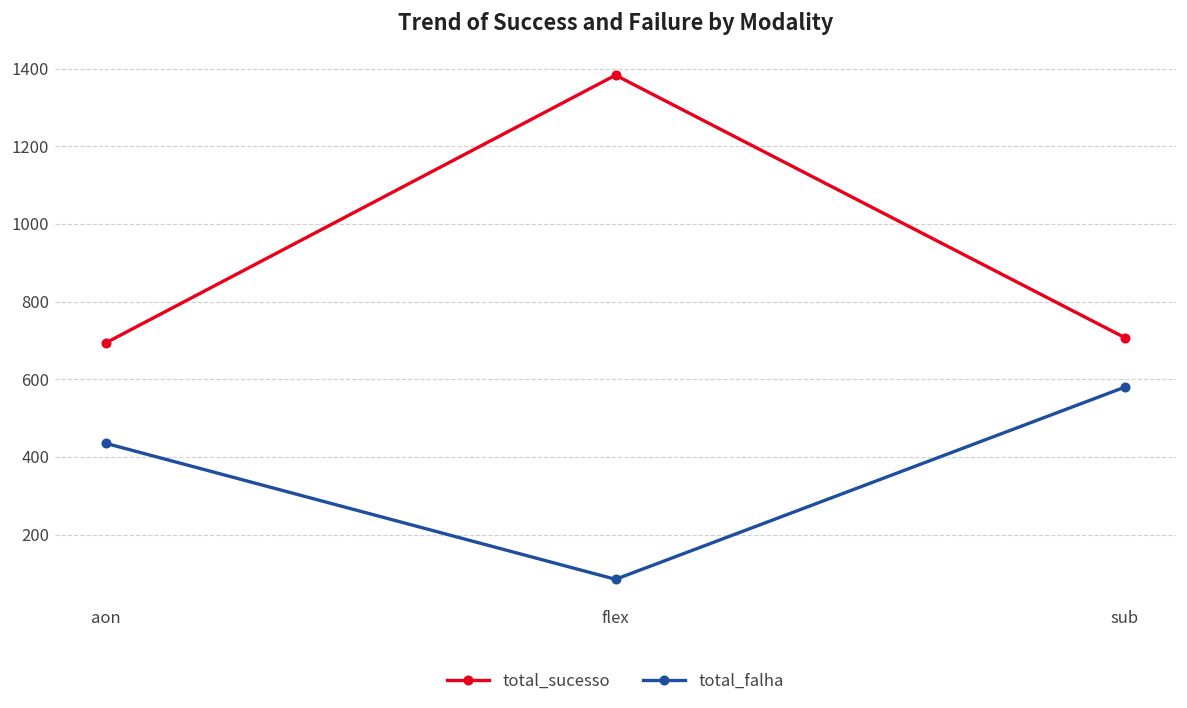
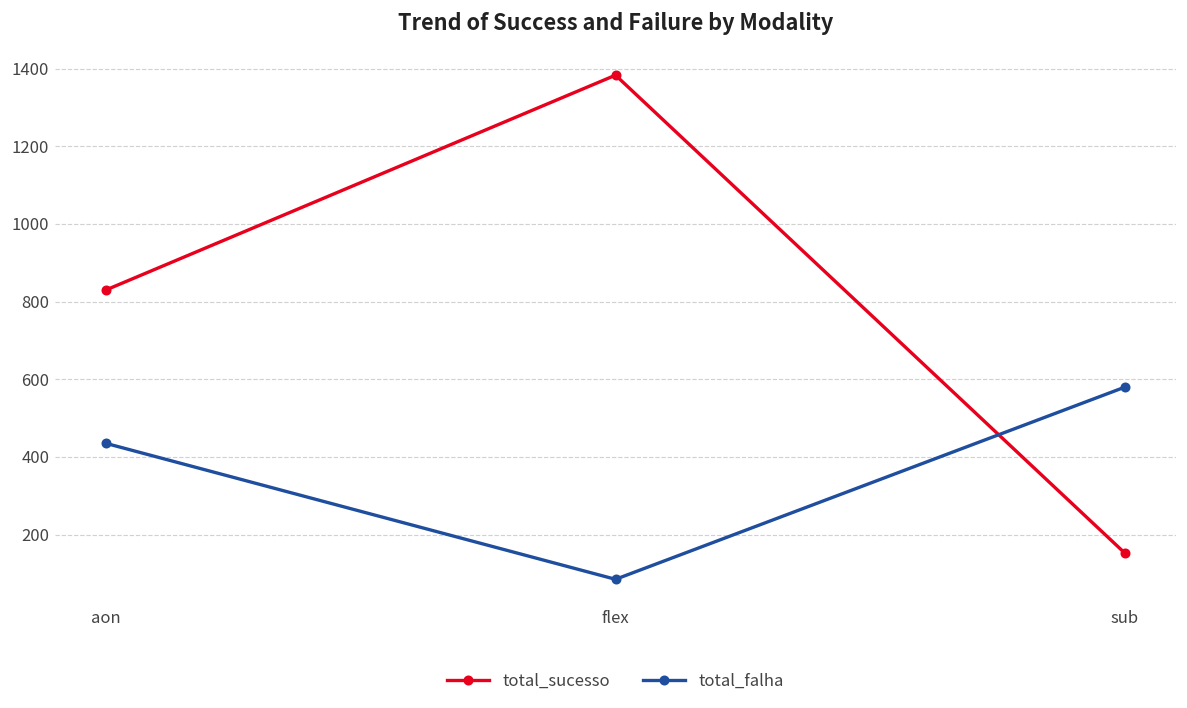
total_sucesso, aon: 690 -> 830
total_sucesso, sub: 710 -> 150
